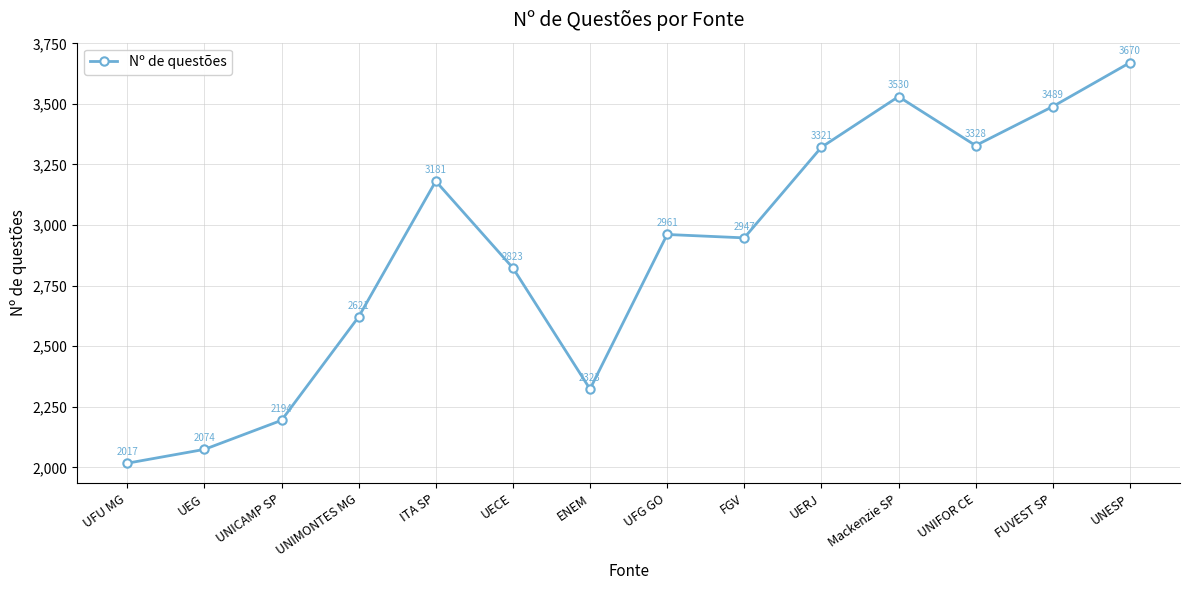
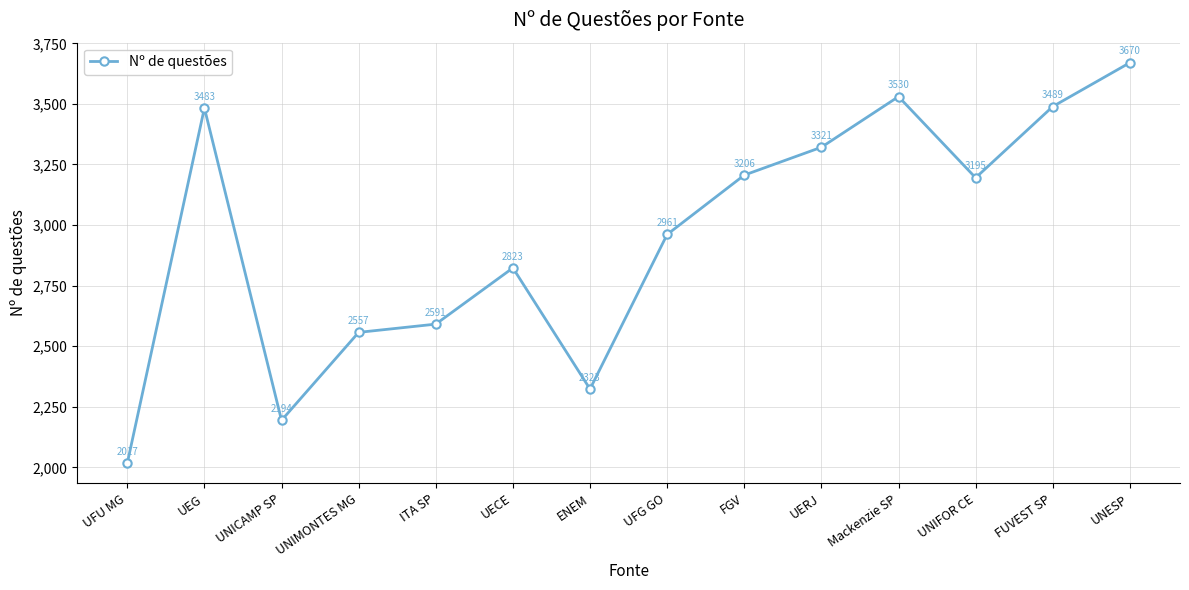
UEG: 2074 -> 3483
UNIMONTES MG: 2621 -> 2557
ITA SP: 3181 -> 2591
FGV: 2947 -> 3206
UNIFOR CE: 3328 -> 3195
